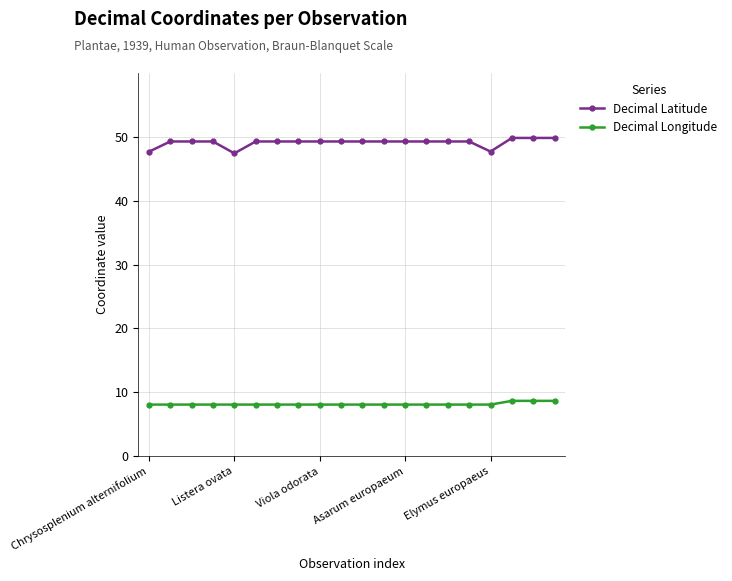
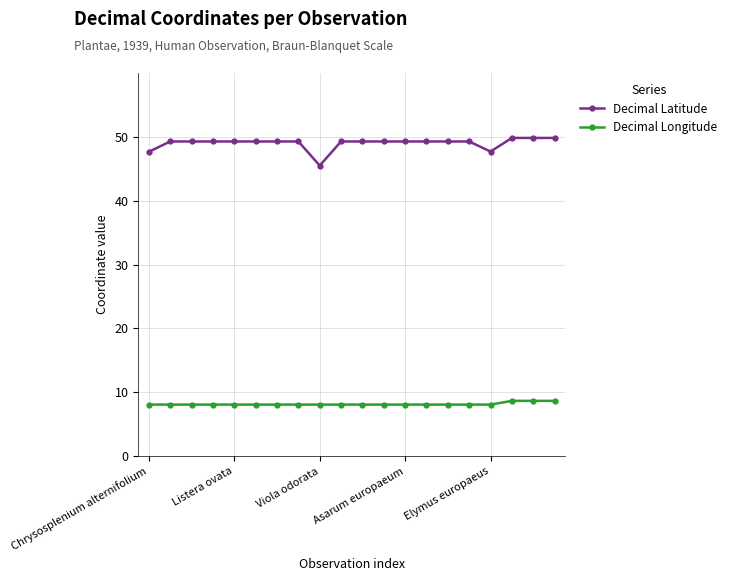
Decimal Latitude, Listera ovata: 47 -> 49
Decimal Latitude, Viola odorata: 49 -> 46
